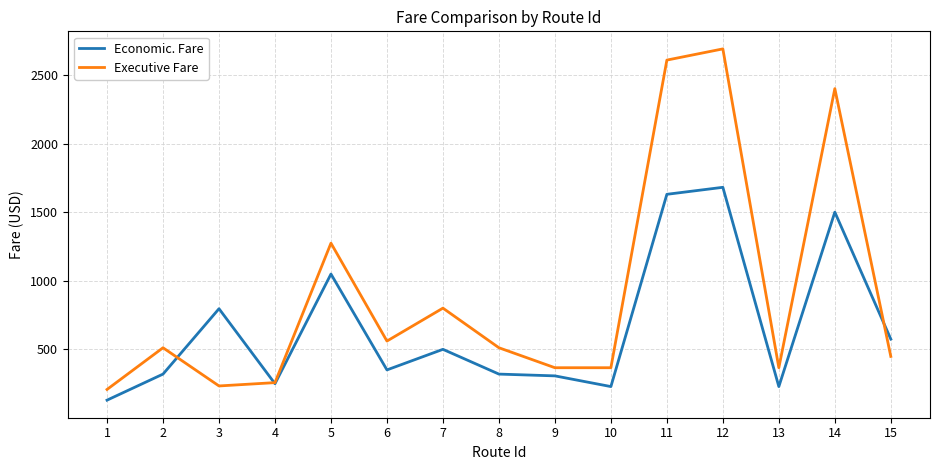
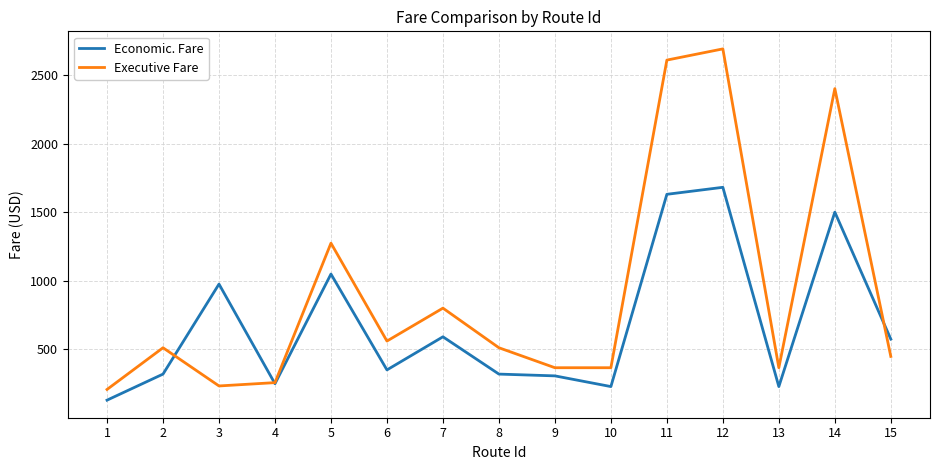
Economic. Fare, 3: 800 -> 980
Economic. Fare, 7: 500 -> 590
